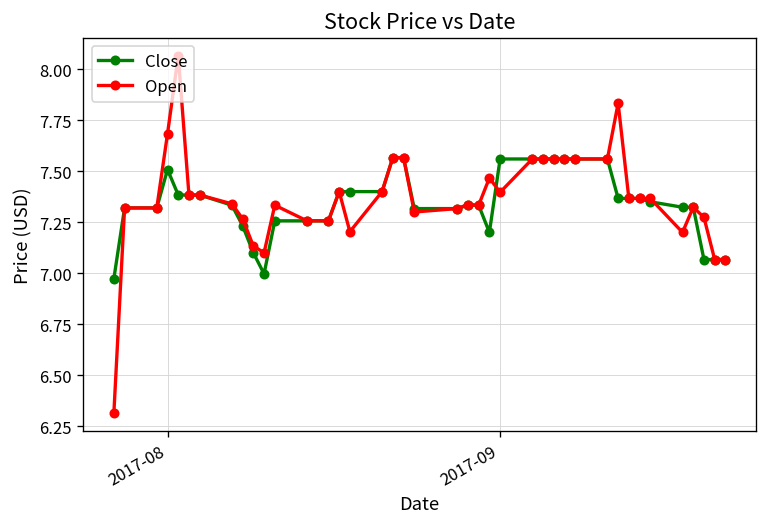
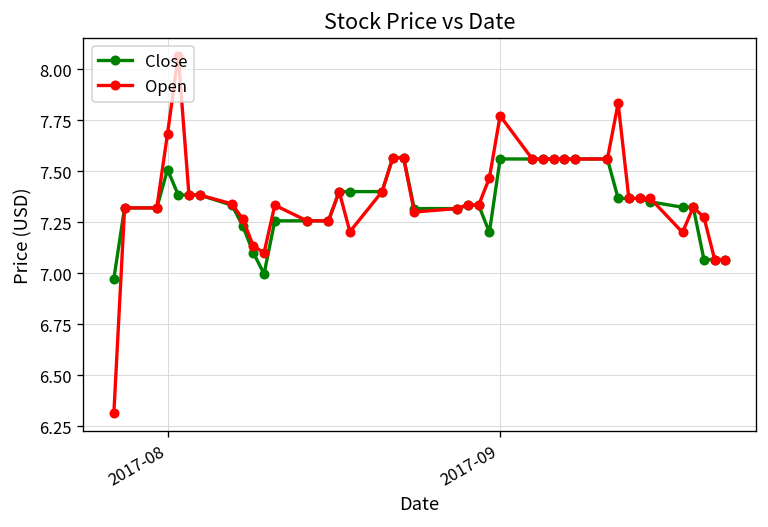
Open, 2017-09: 7.40 -> 7.77
